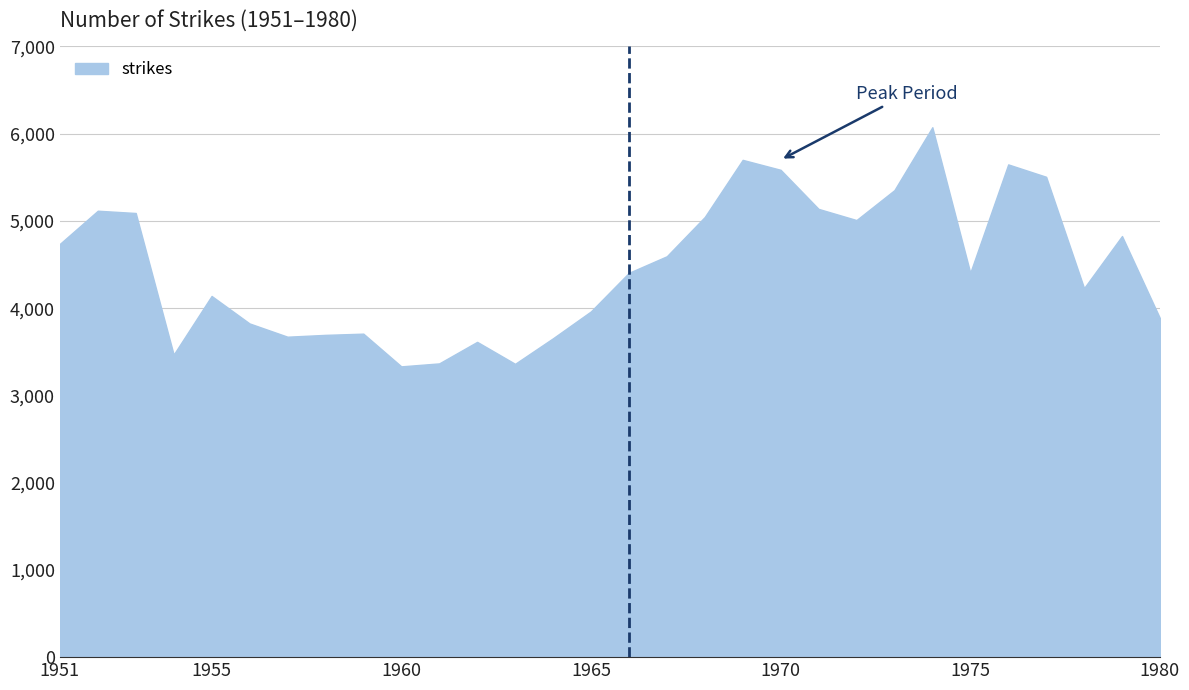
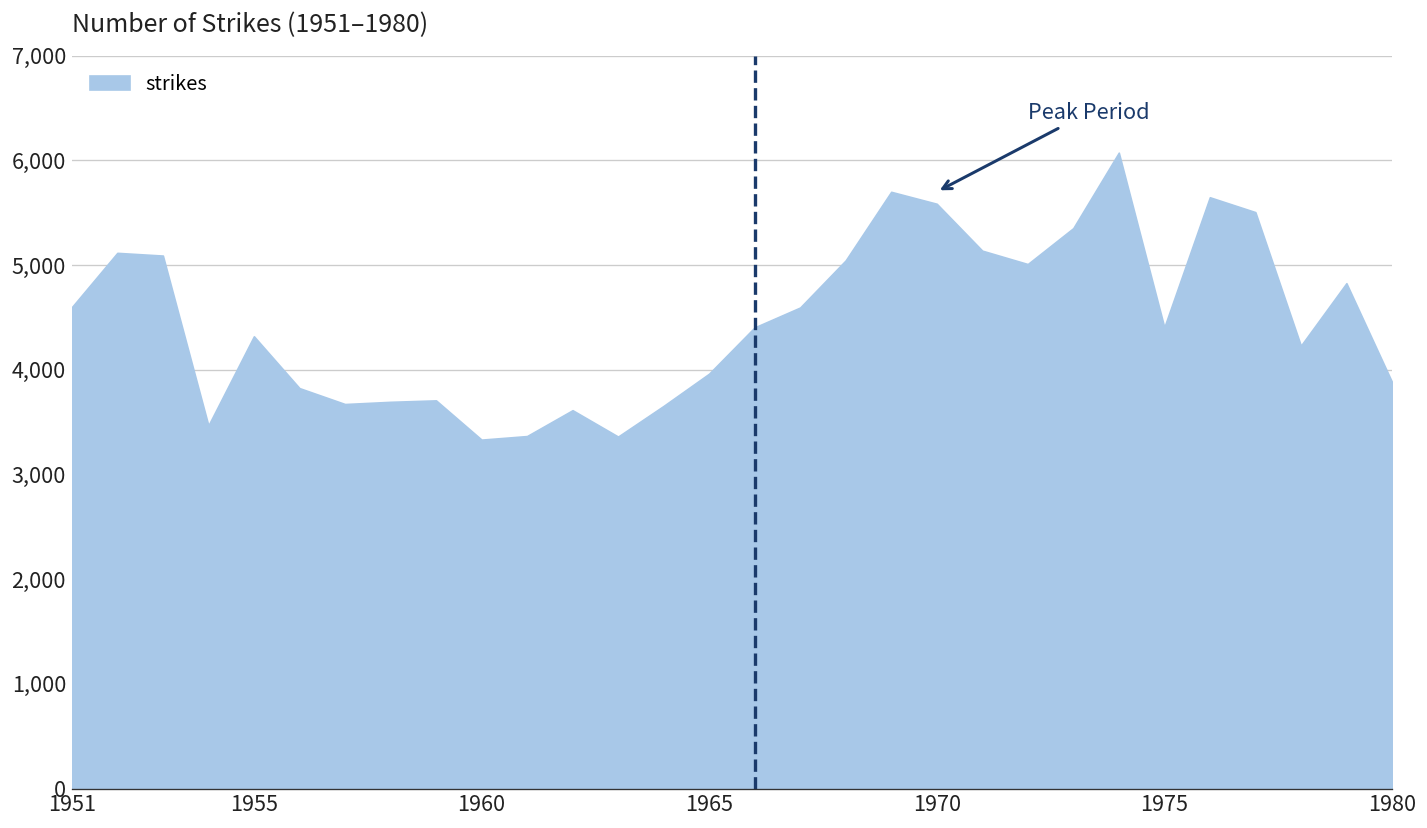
1951: 4,700 -> 4,600
1955: 4,100 -> 4,300
